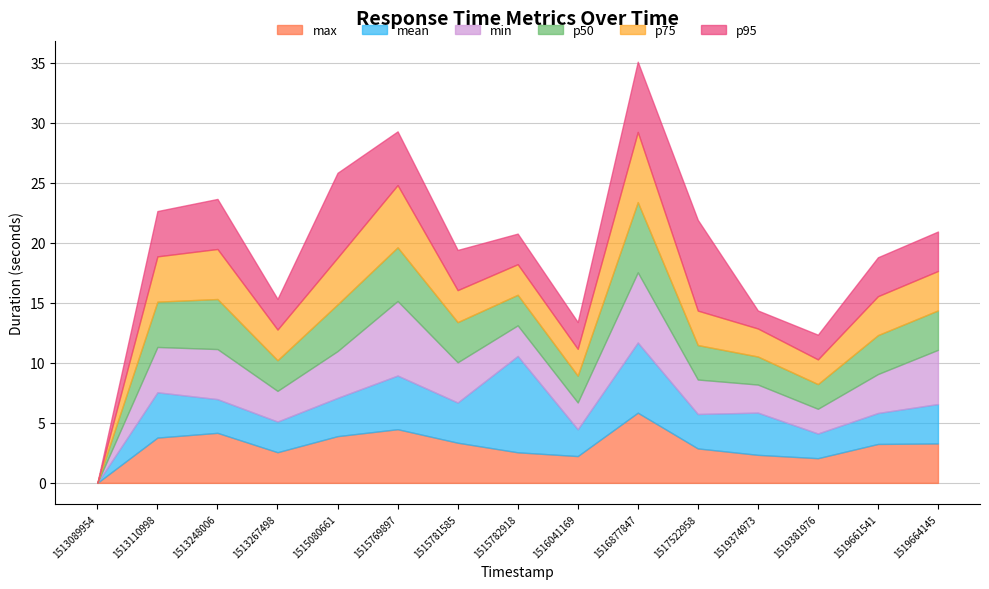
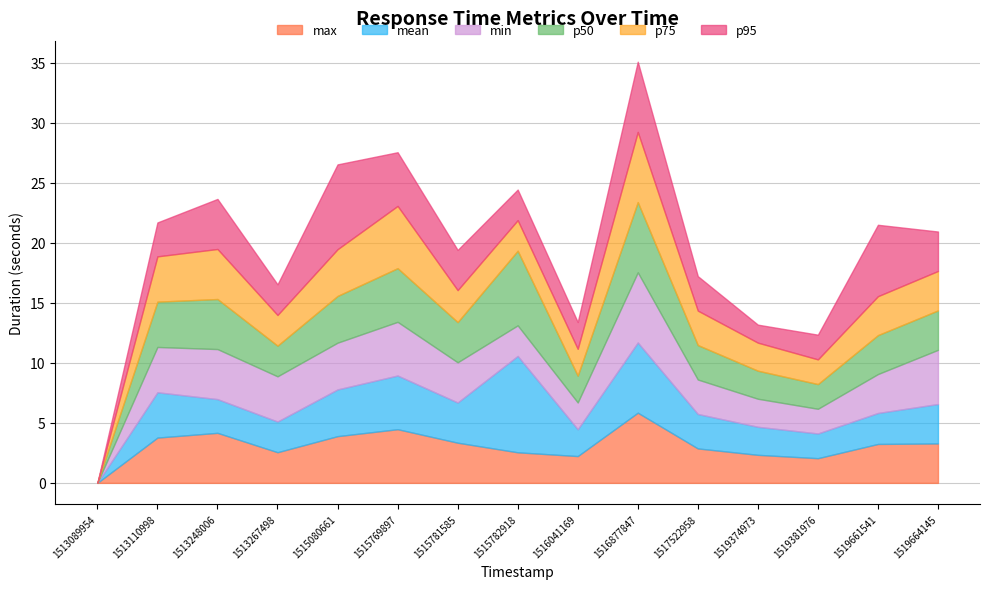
p95, 1513110998: 3.8 -> 2.8
min, 1513267498: 2.6 -> 3.8
mean, 1515080661: 3.2 -> 3.9
min, 1515769897: 6.2 -> 4.5
p50, 1515782918: 2.5 -> 6.2
p95, 1517522958: 7.6 -> 2.9
mean, 1519374973: 3.5 -> 2.3
p95, 1519661541: 3.2 -> 6.0
